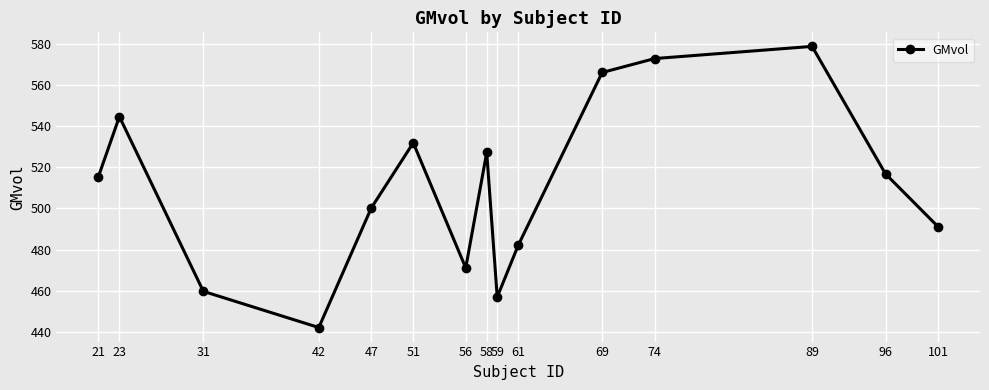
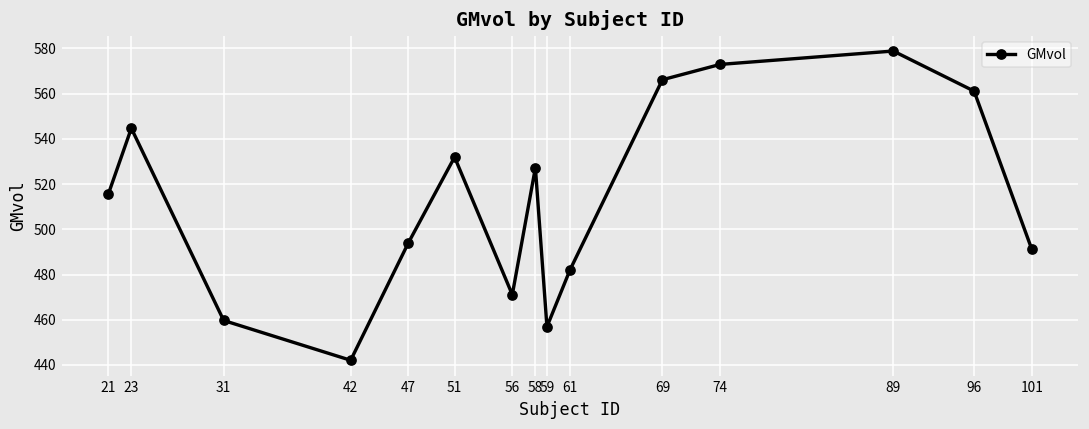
47: 500 -> 494
96: 517 -> 561
